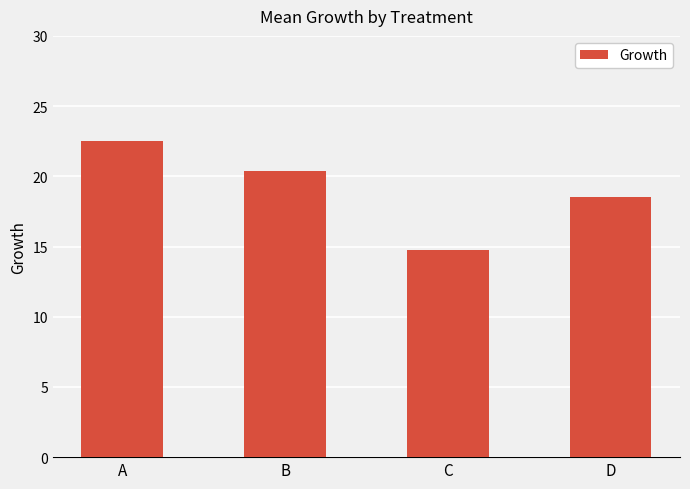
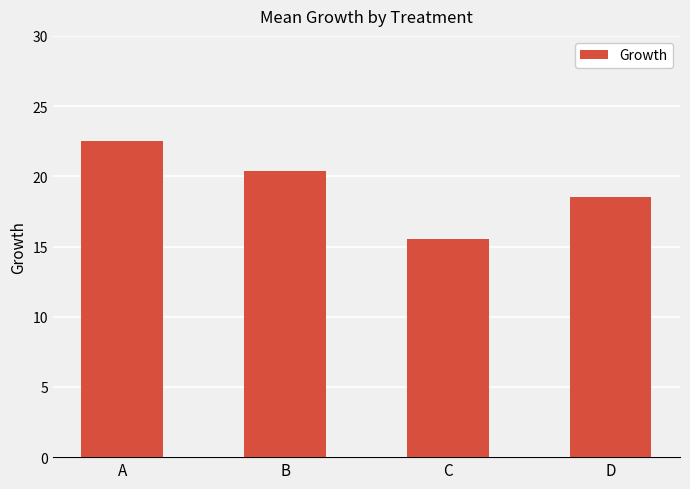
C: 14.8 -> 15.5
